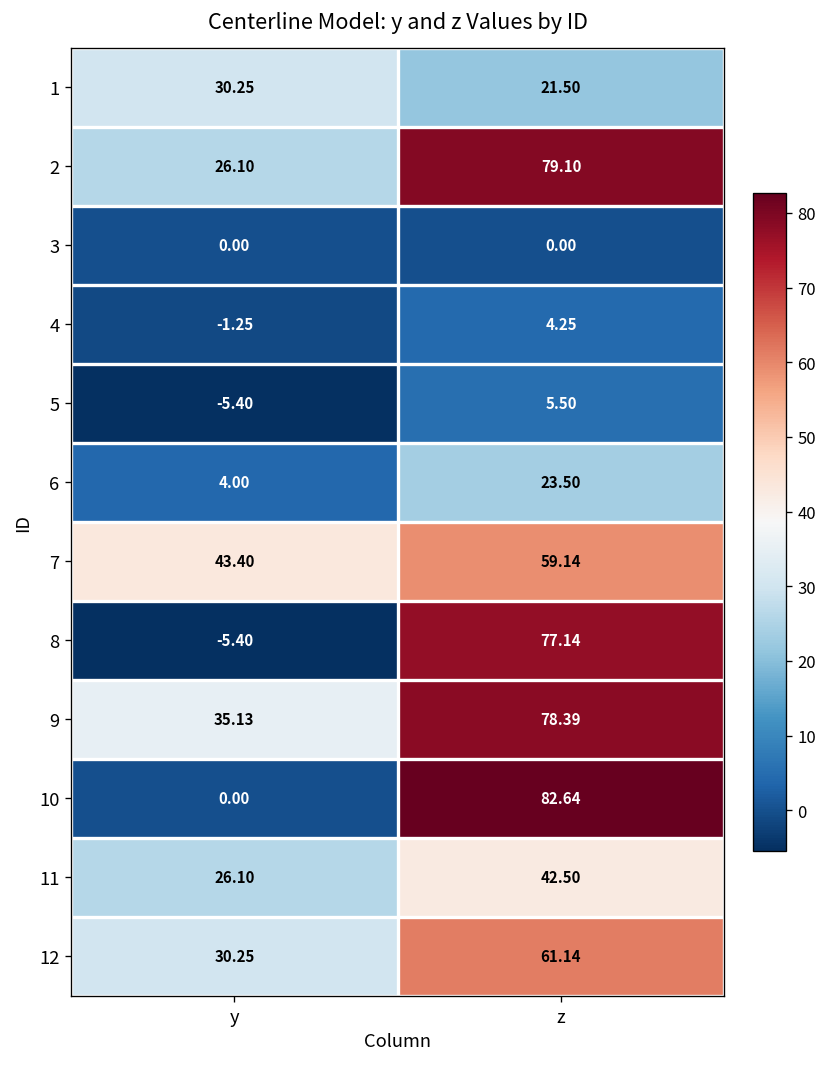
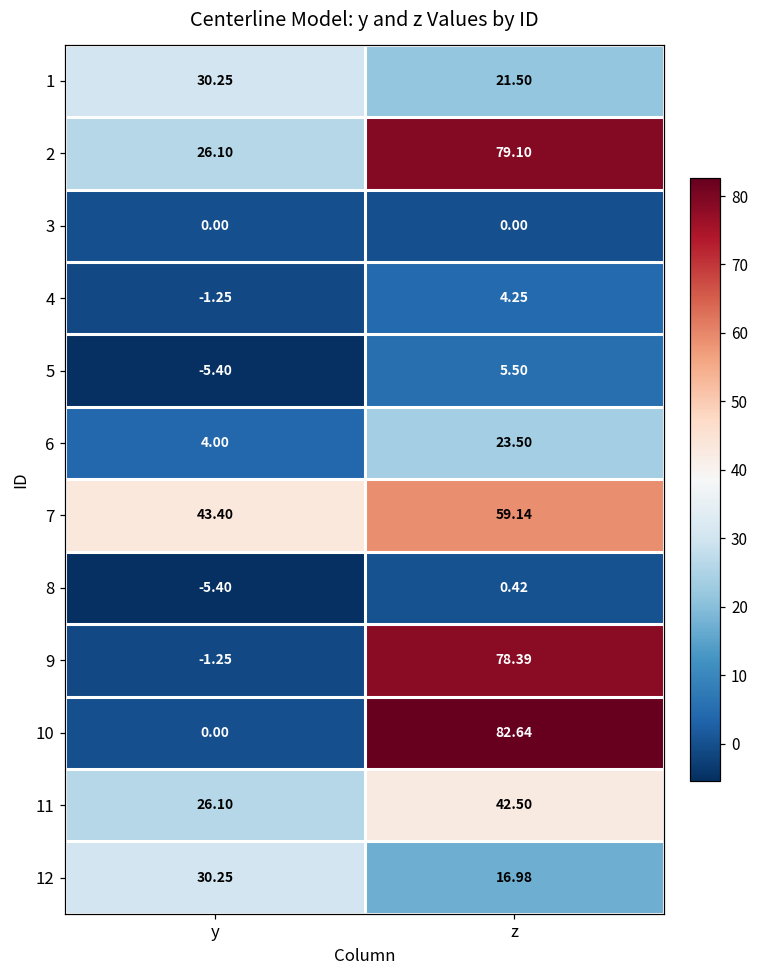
8, z: 77.14 -> 0.42
9, y: 35.13 -> -1.25
12, z: 61.14 -> 16.98
